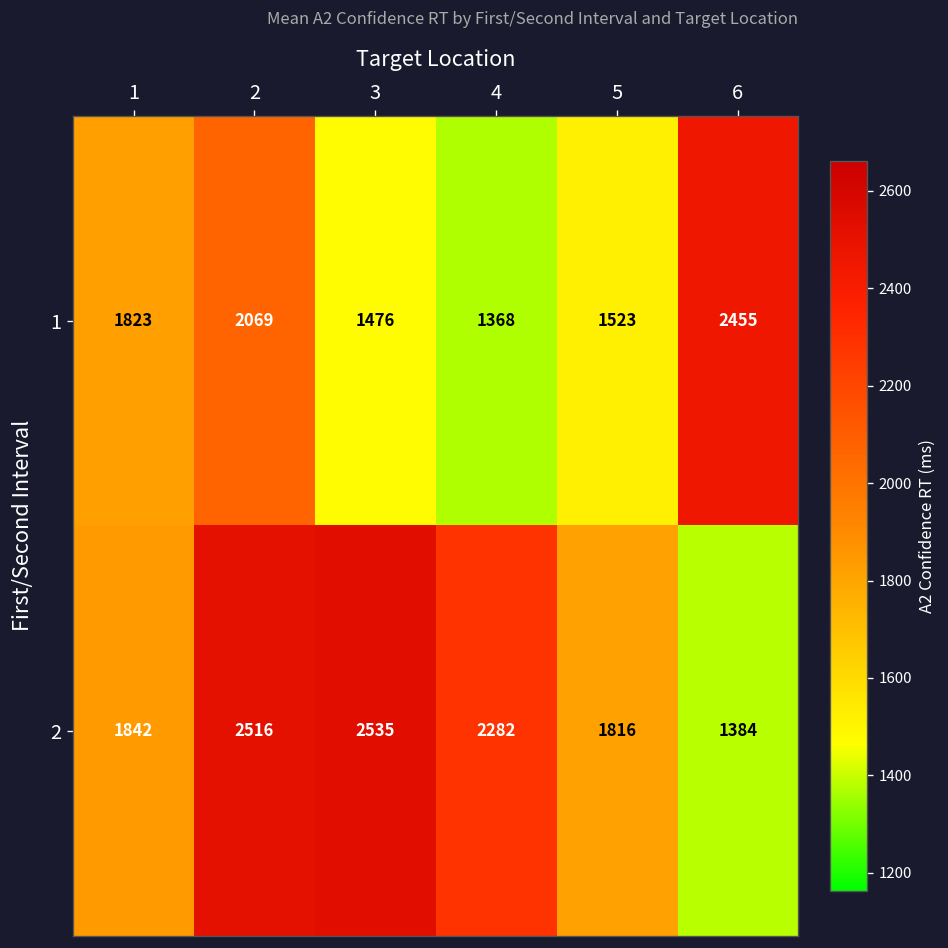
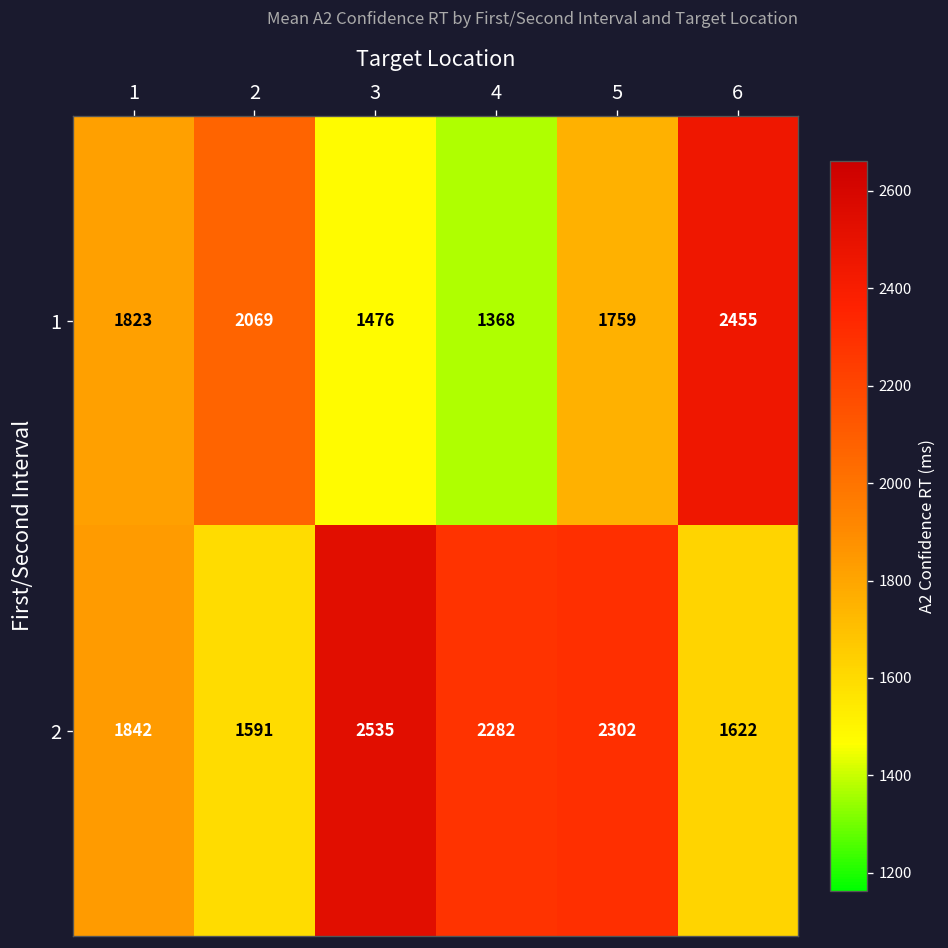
1, 5: 1523 -> 1759
2, 2: 2516 -> 1591
2, 5: 1816 -> 2302
2, 6: 1384 -> 1622
